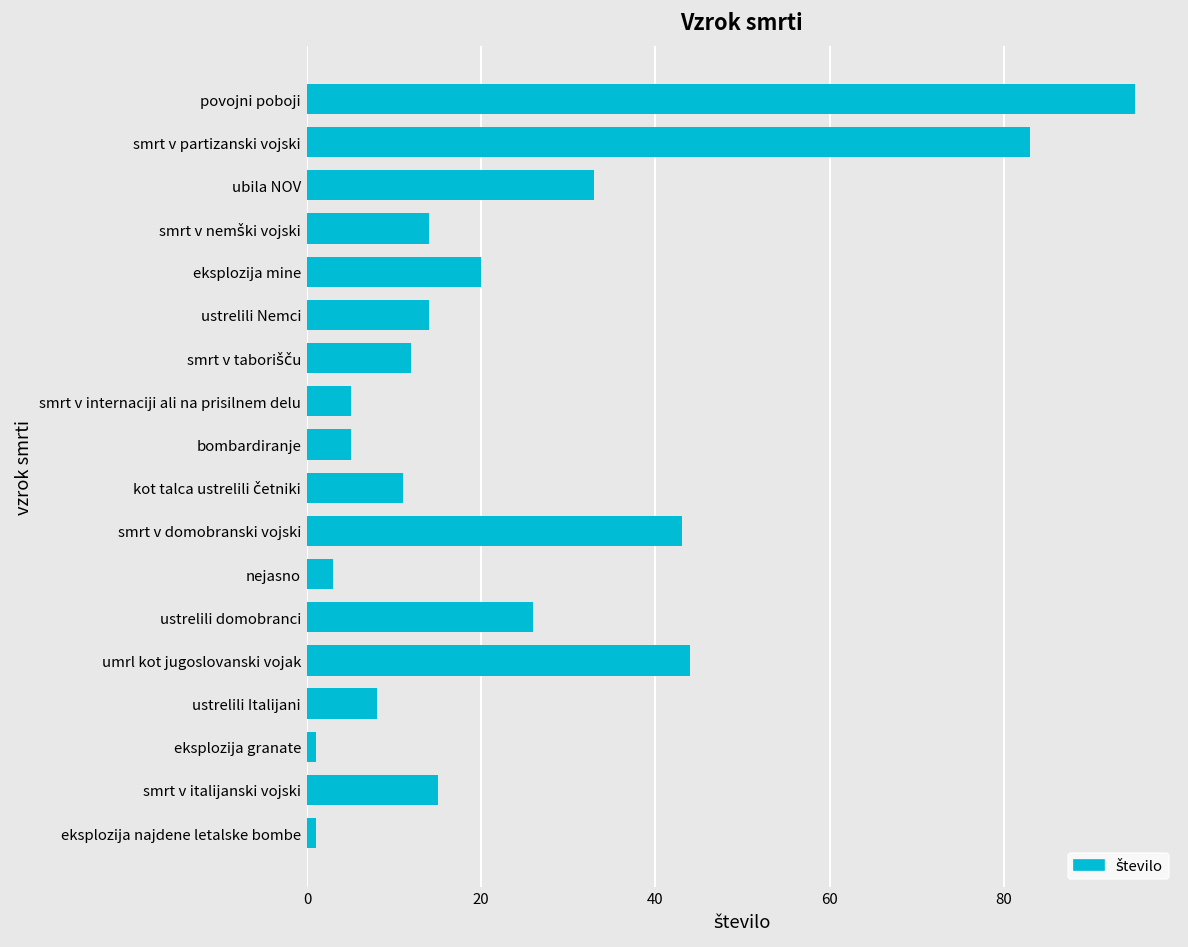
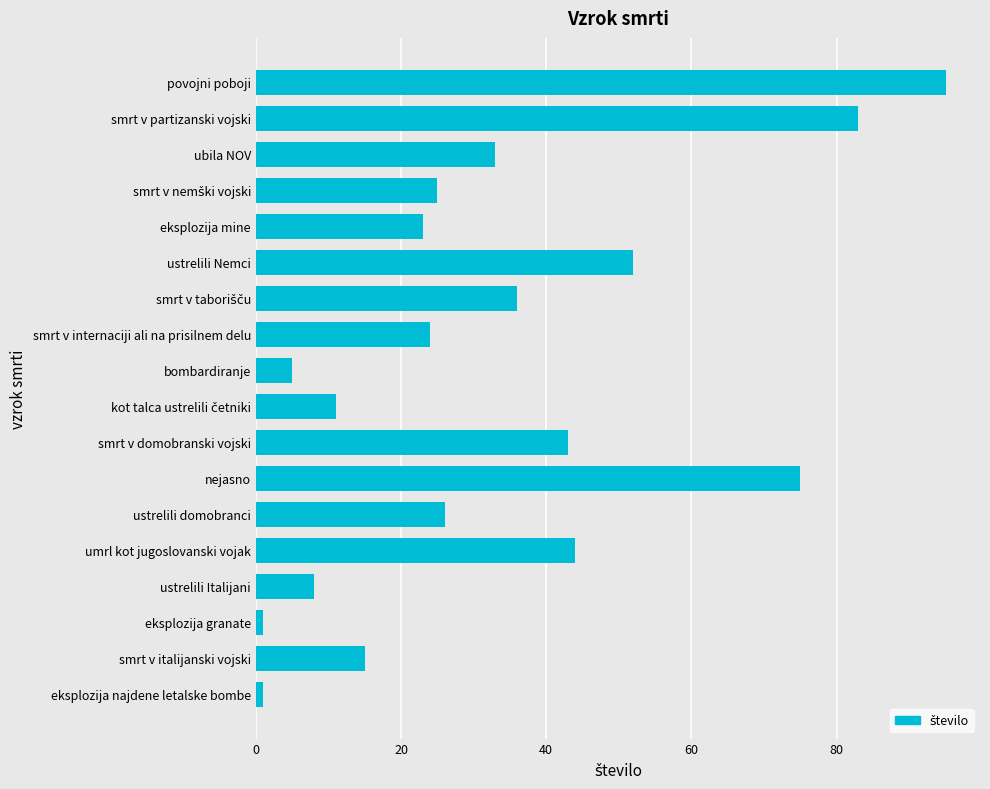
smrt v nemški vojski: 14 -> 25
eksplozija mine: 20 -> 23
ustrelili Nemci: 14 -> 52
smrt v taborišču: 12 -> 36
smrt v internaciji ali na prisilnem delu: 5 -> 24
nejasno: 3 -> 75
